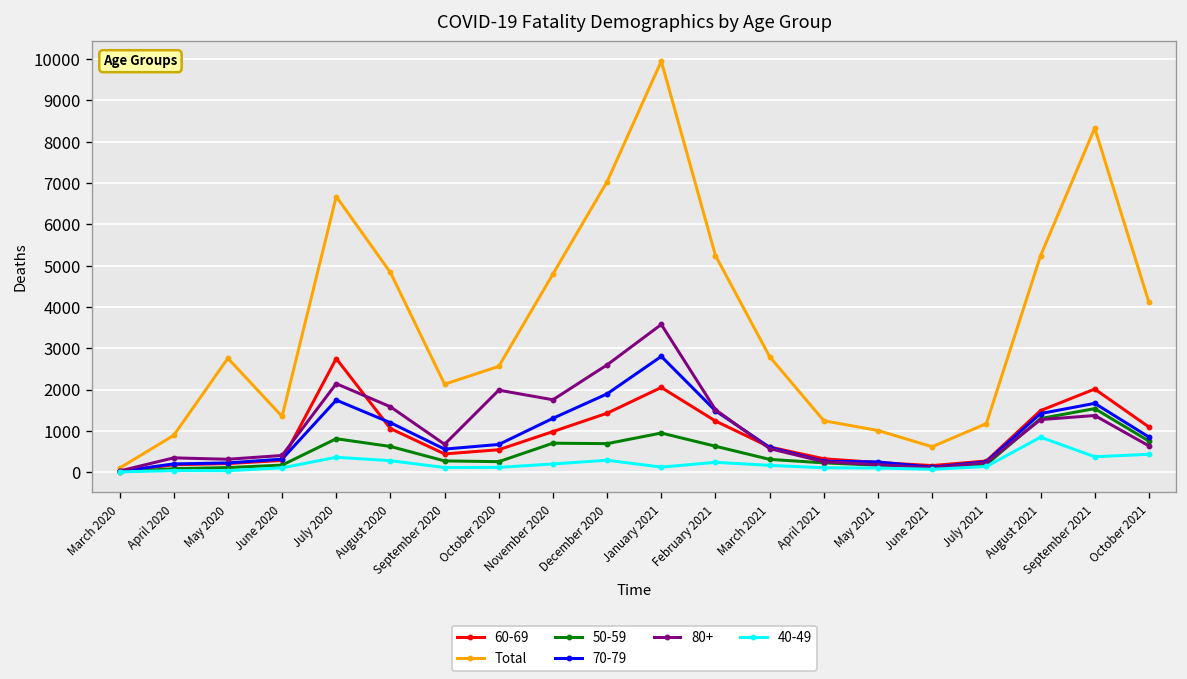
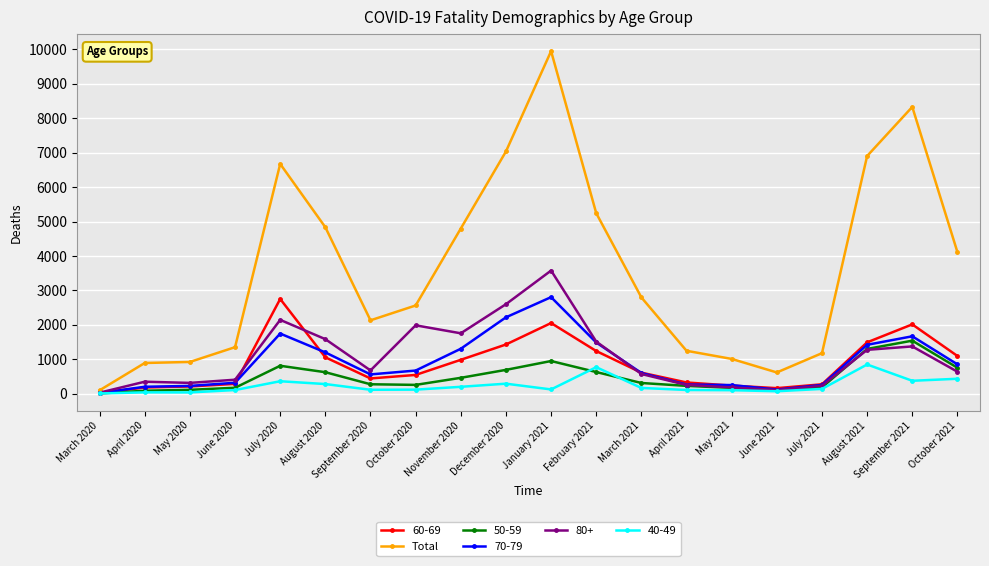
Total, May 2020: 2800 -> 900
50-59, November 2020: 700 -> 500
70-79, December 2020: 1900 -> 2200
40-49, February 2021: 200 -> 800
Total, August 2021: 5200 -> 6900
